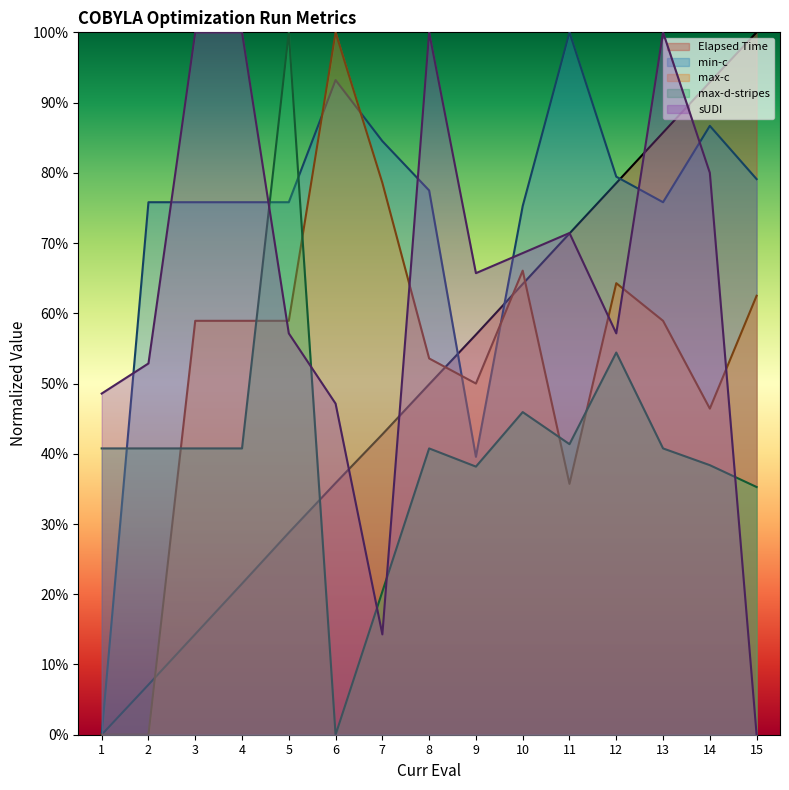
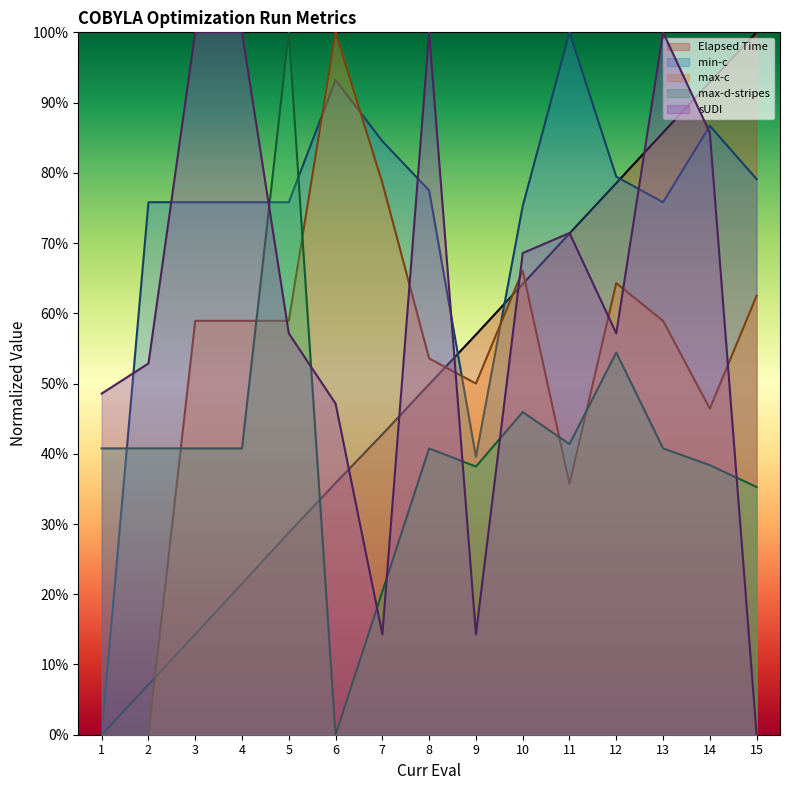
sUDI, 9: 66% -> 14%
sUDI, 14: 80% -> 86%
